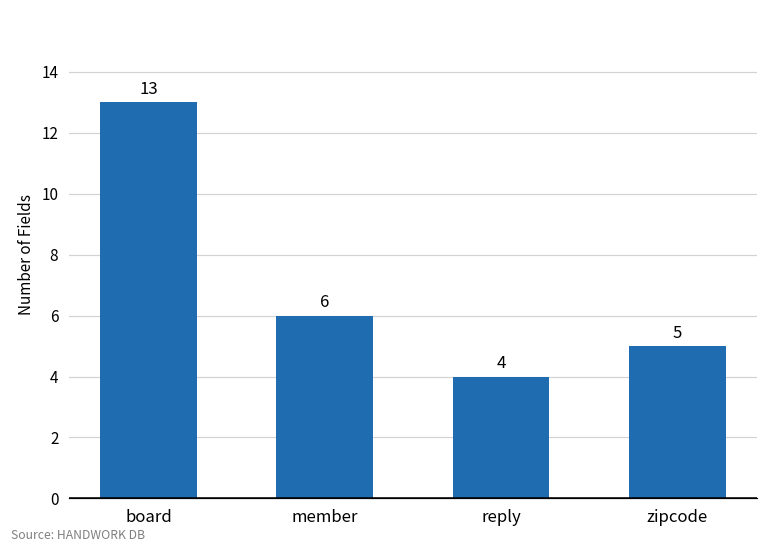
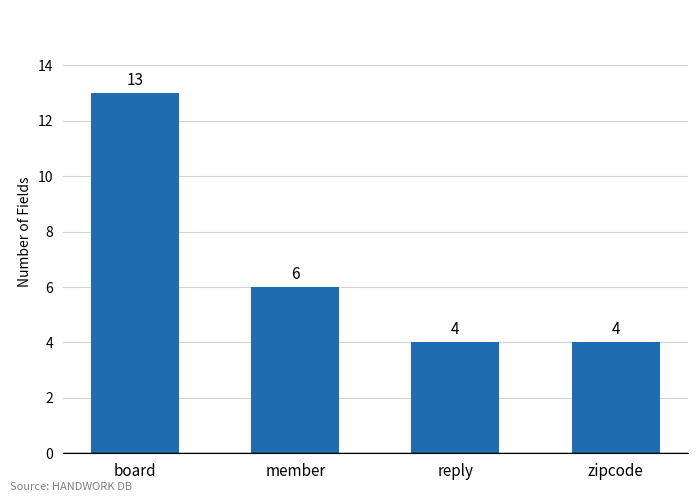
zipcode: 5 -> 4
